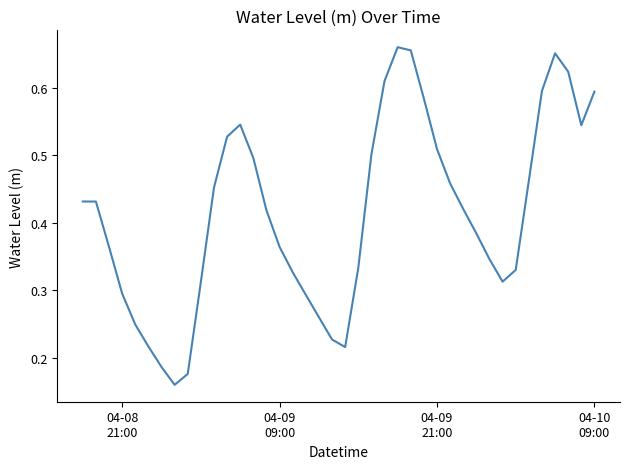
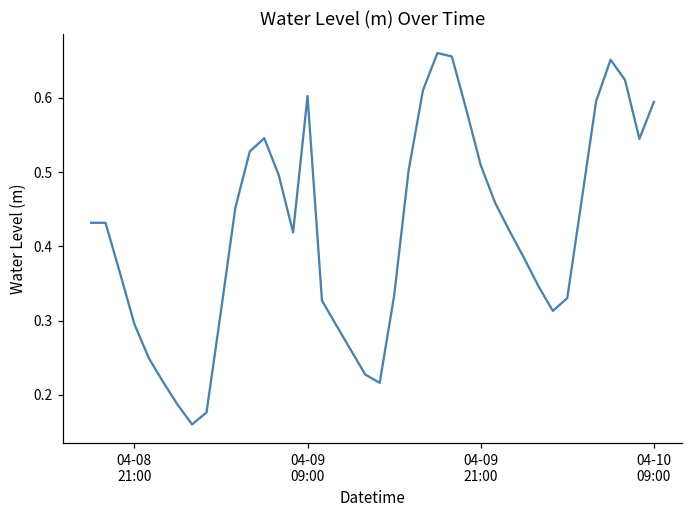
04-09 09:00: 0.36 -> 0.60
